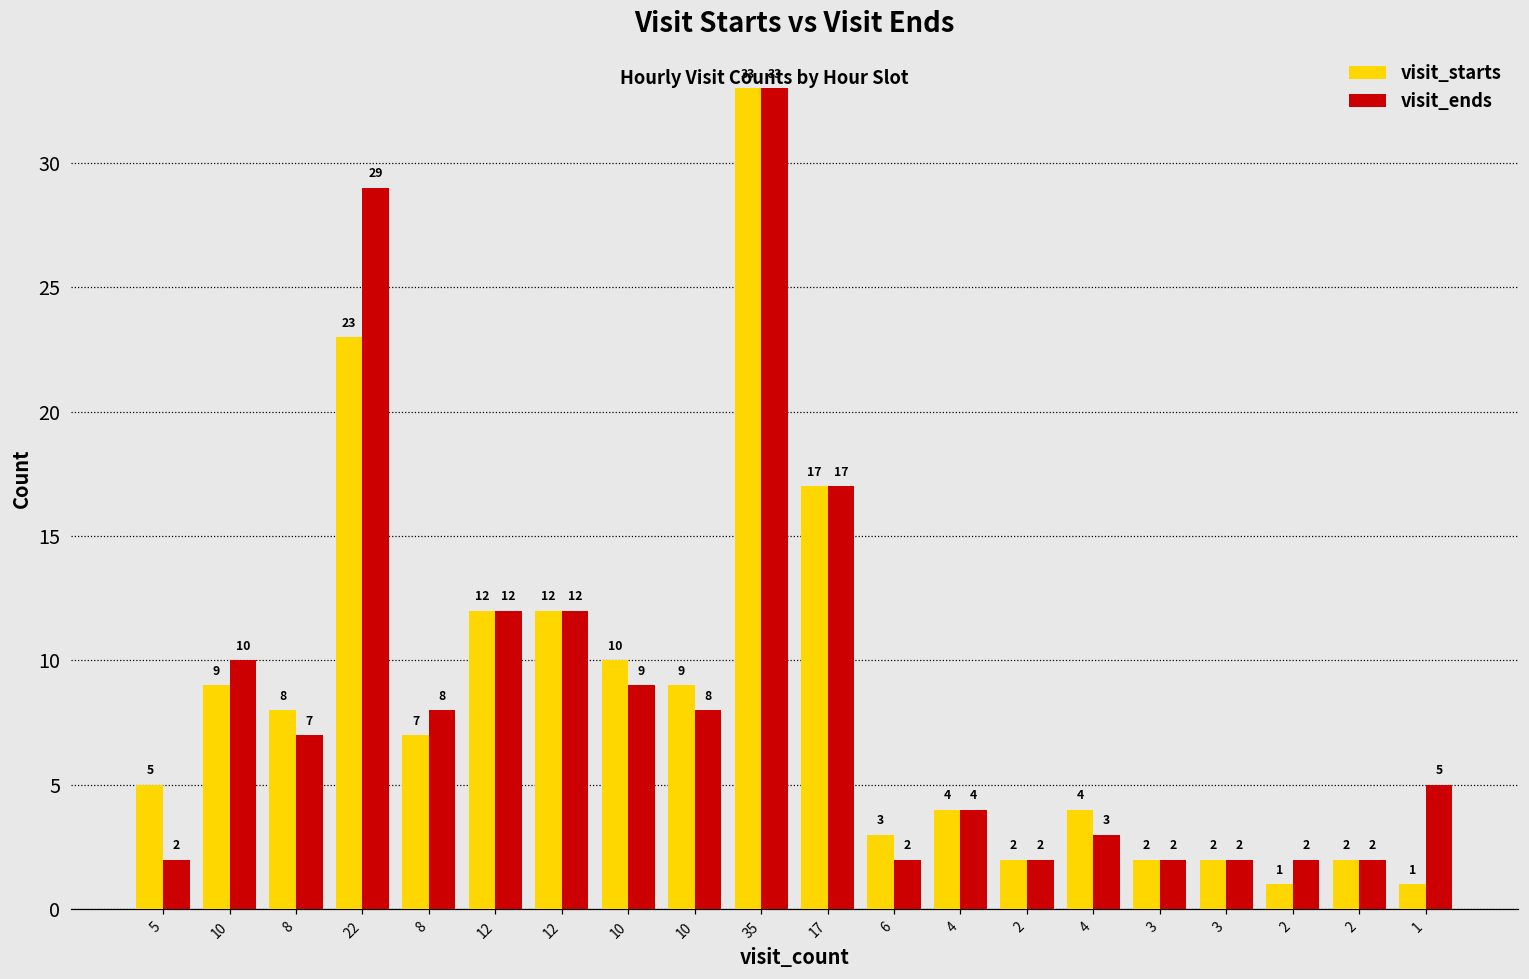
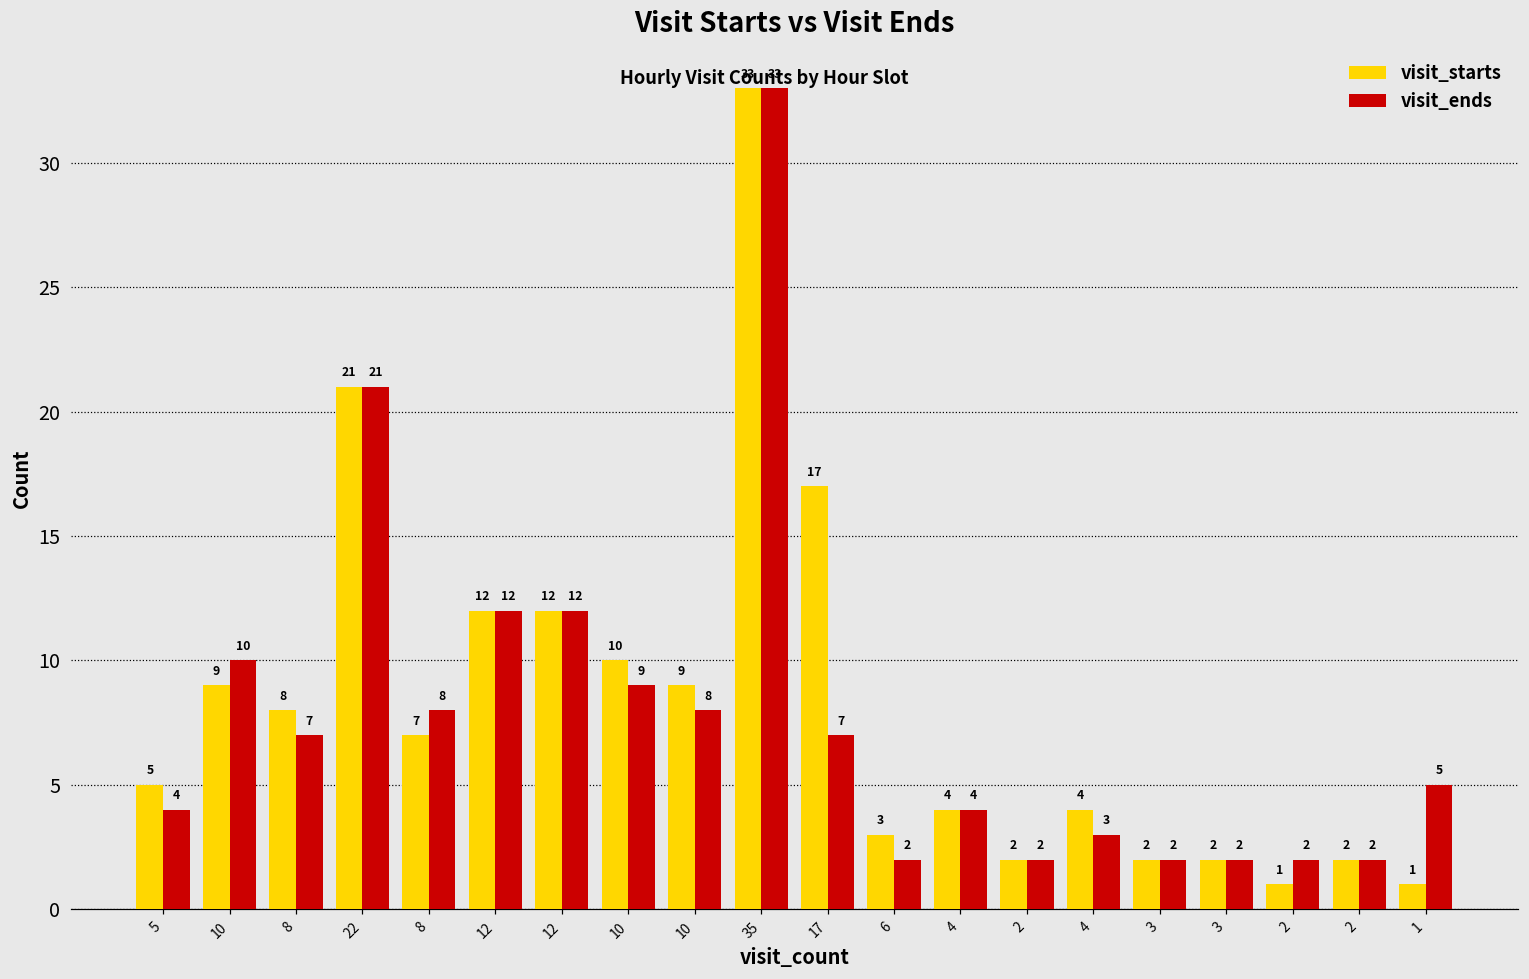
visit_ends, 5: 2 -> 4
visit_starts, 22: 23 -> 21
visit_ends, 22: 29 -> 21
visit_ends, 17: 17 -> 7
